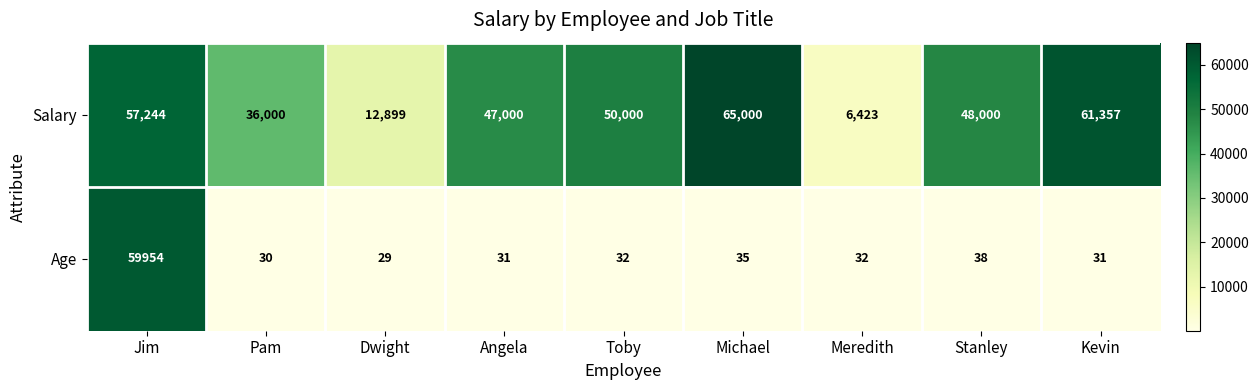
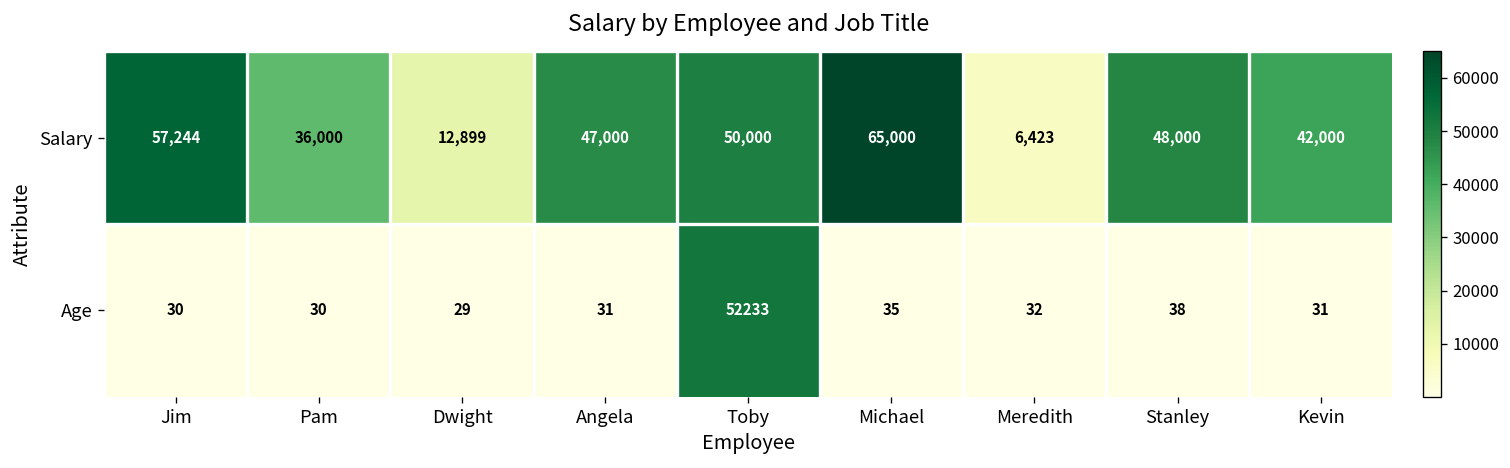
Salary, Kevin: 61,357 -> 42,000
Age, Jim: 59954 -> 30
Age, Toby: 32 -> 52233
